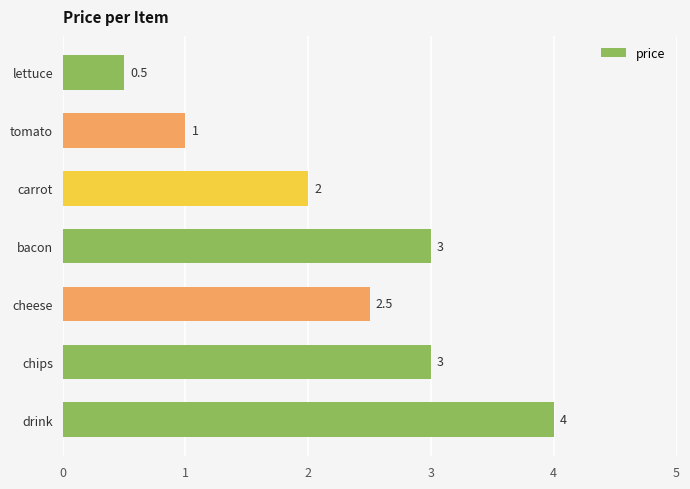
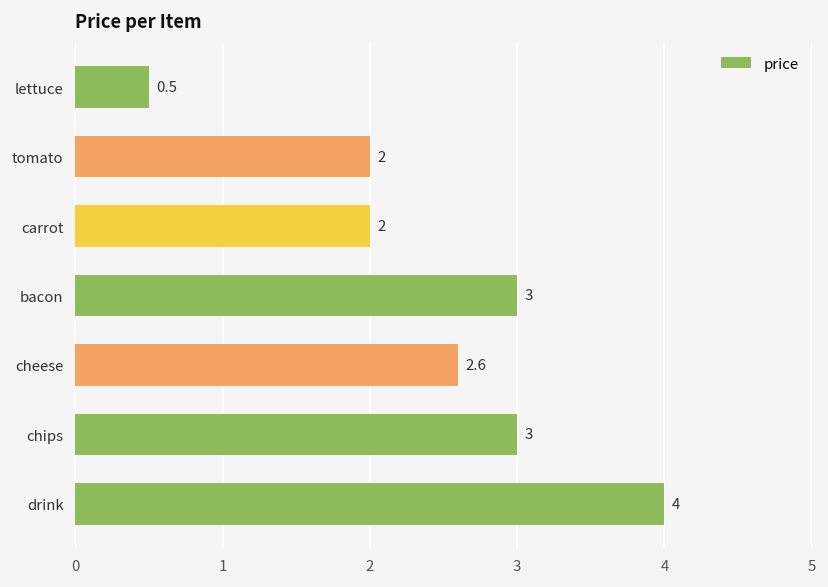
tomato: 1 -> 2
cheese: 2.5 -> 2.6
